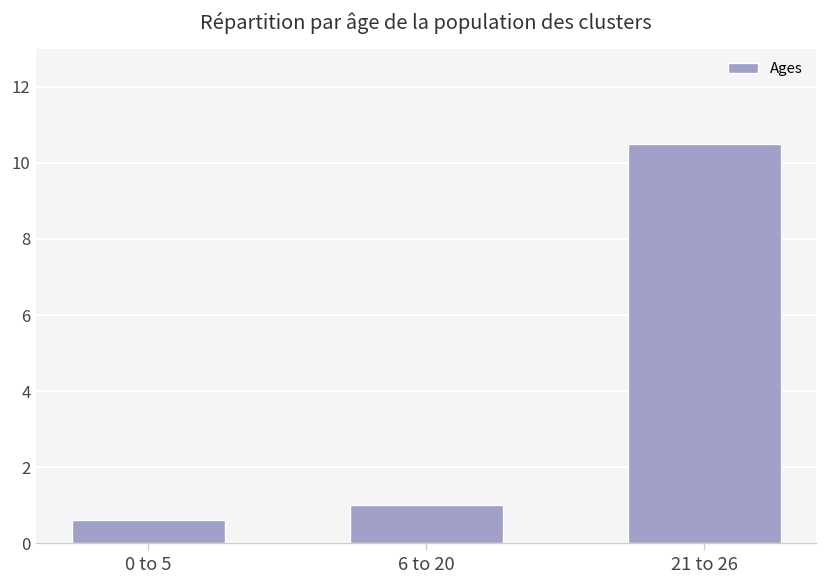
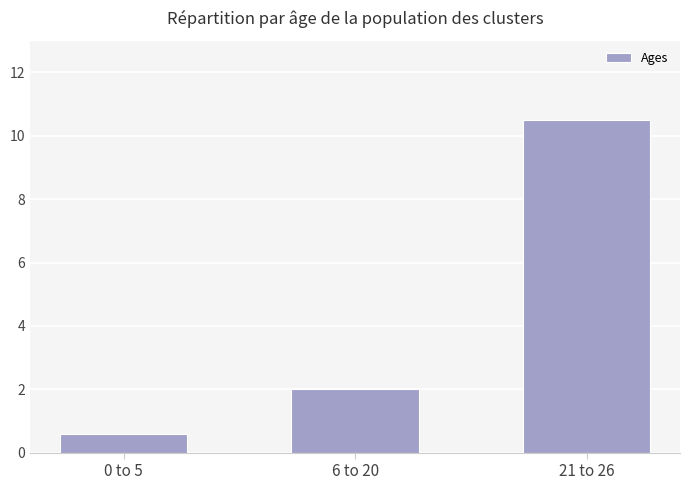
6 to 20: 1 -> 2
